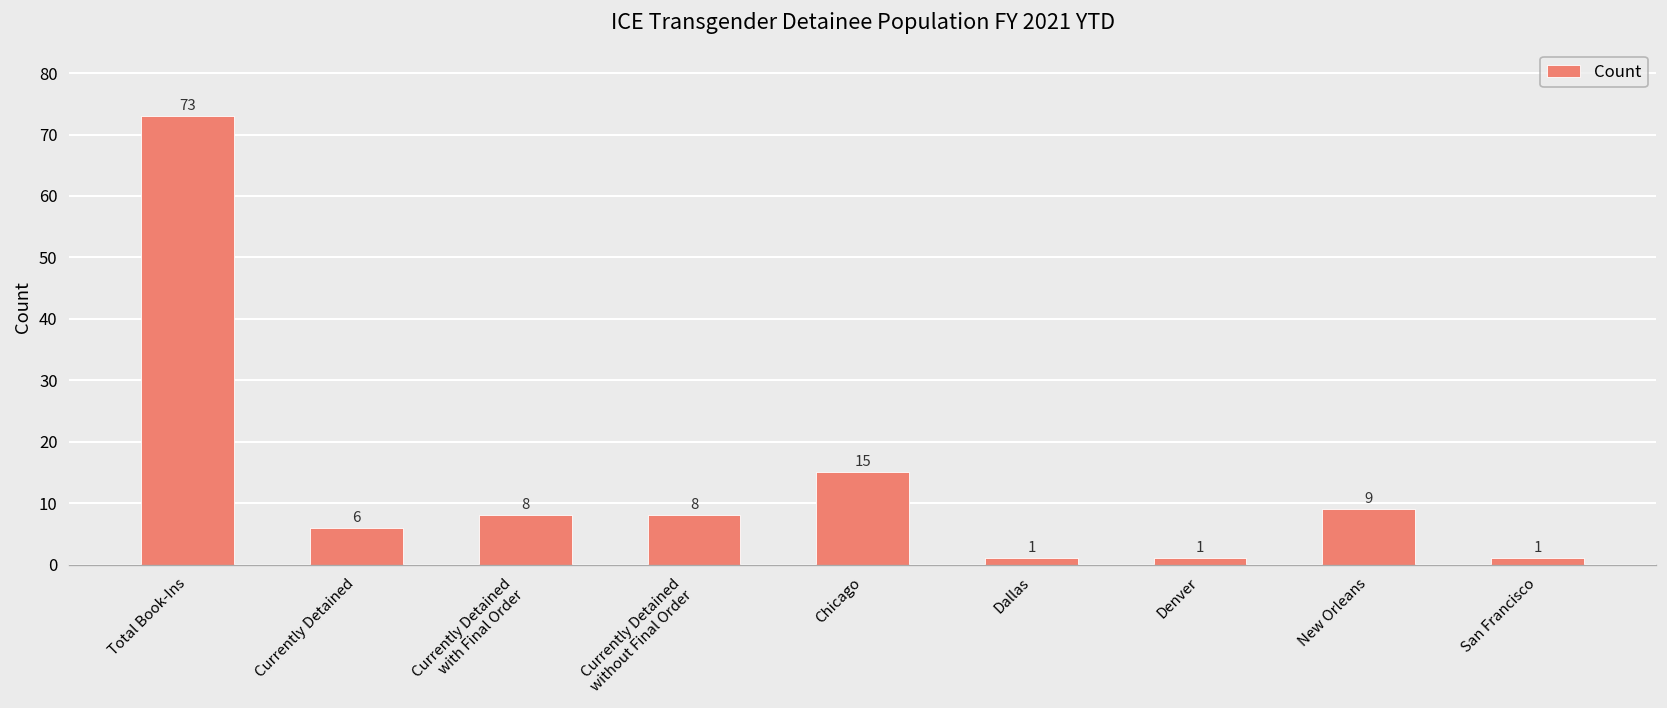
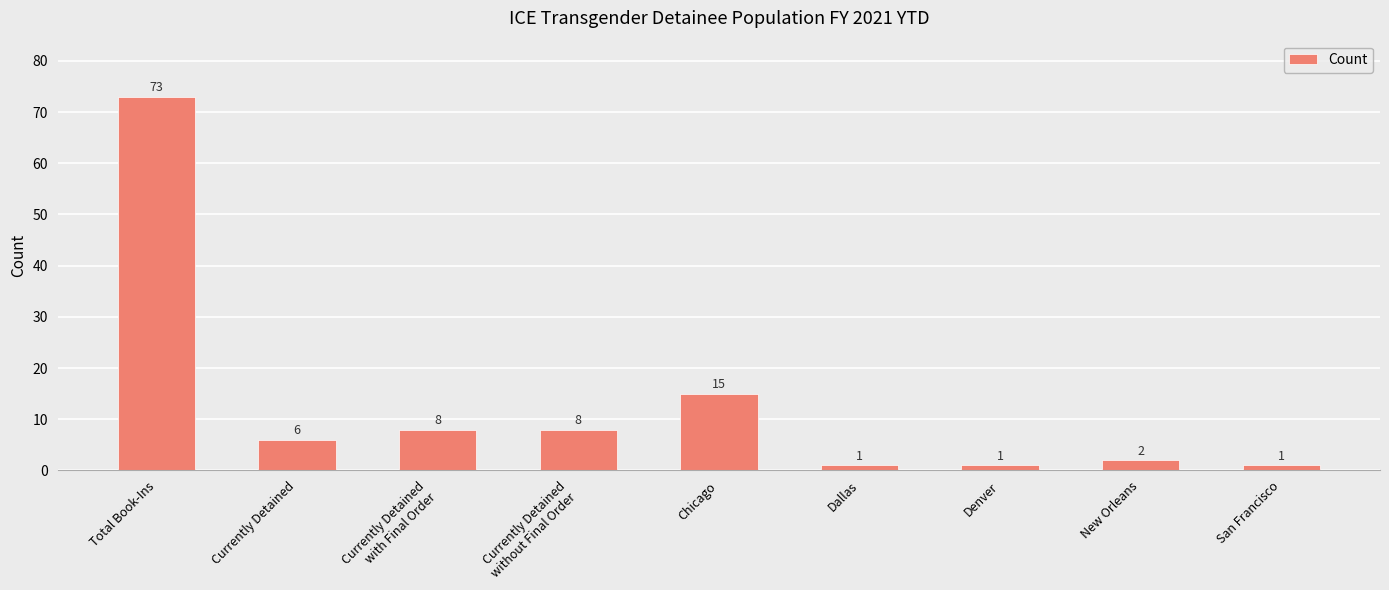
New Orleans: 9 -> 2
